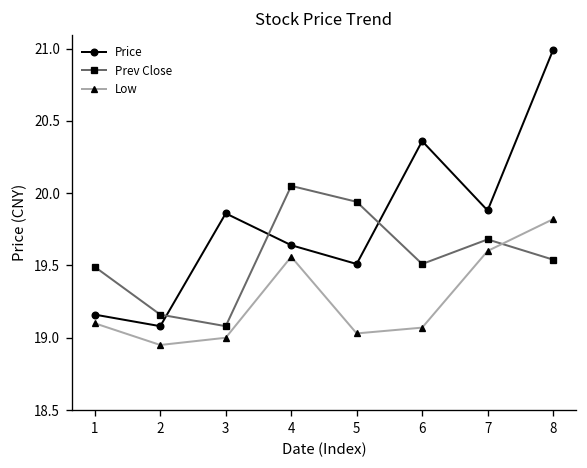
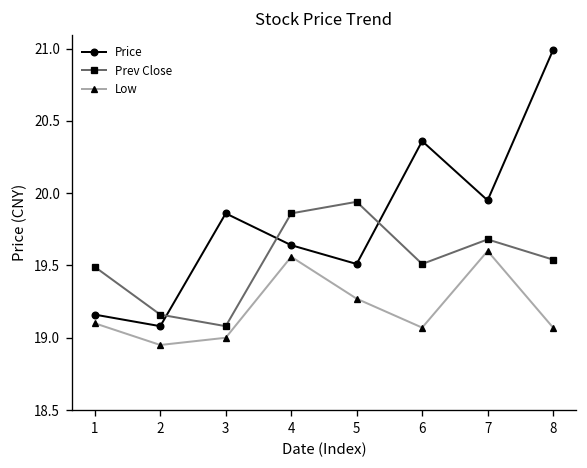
Prev Close, 4: 20.05 -> 19.86
Low, 5: 19.03 -> 19.27
Price, 7: 19.88 -> 19.95
Low, 8: 19.82 -> 19.07
